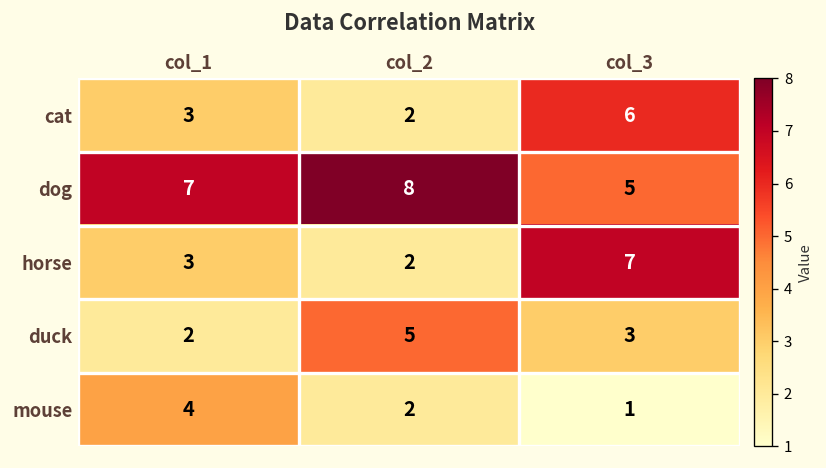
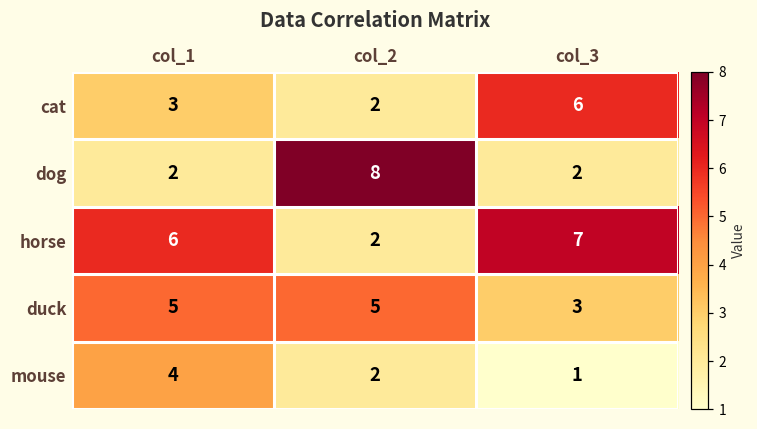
dog, col_1: 7 -> 2
dog, col_3: 5 -> 2
horse, col_1: 3 -> 6
duck, col_1: 2 -> 5
